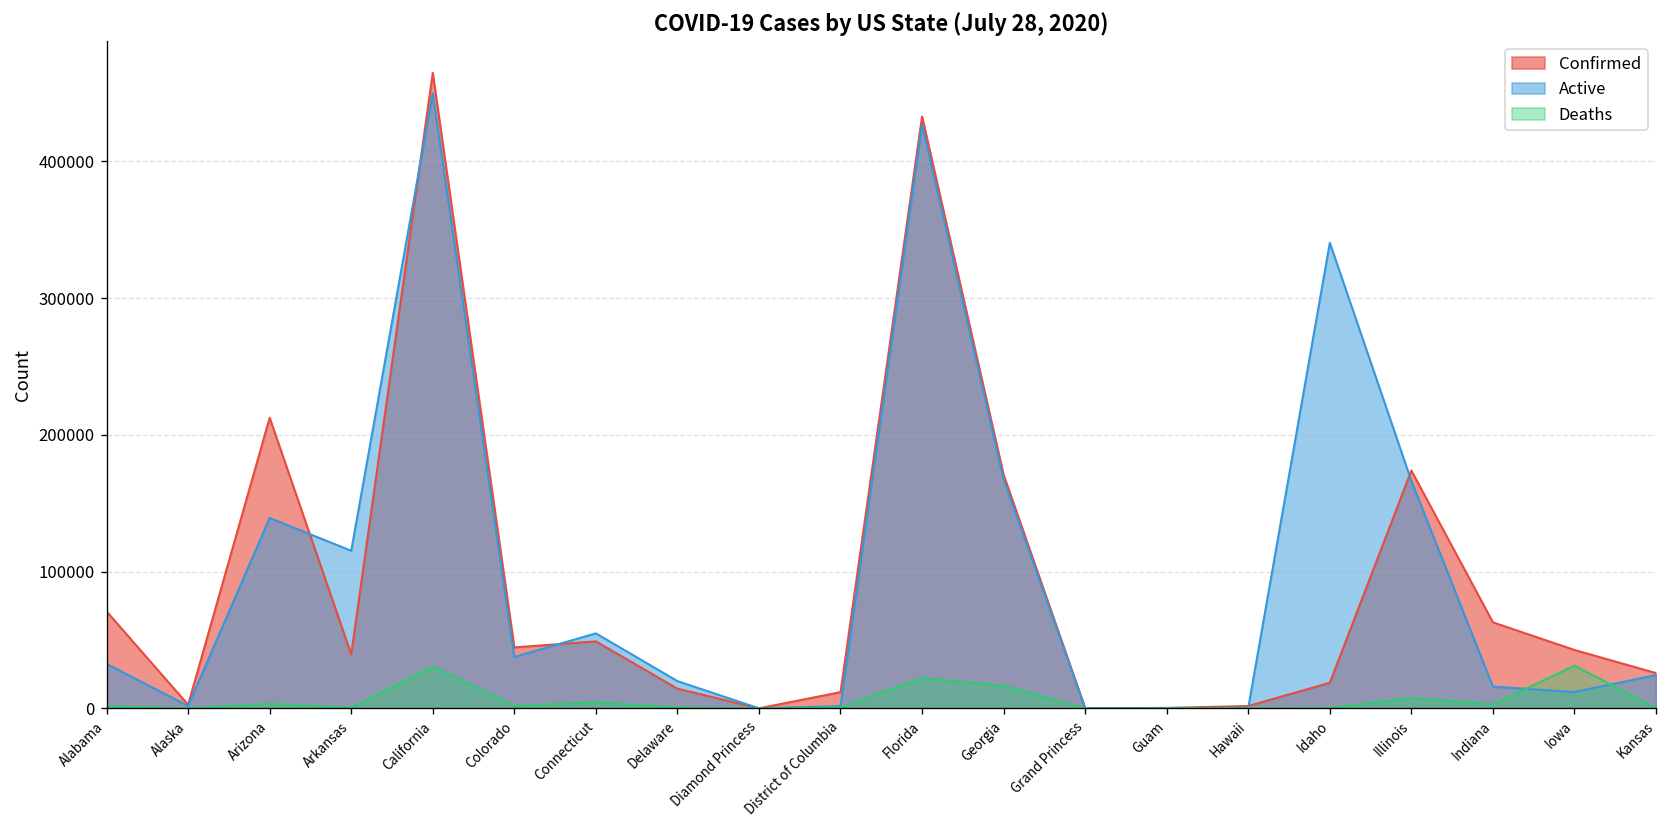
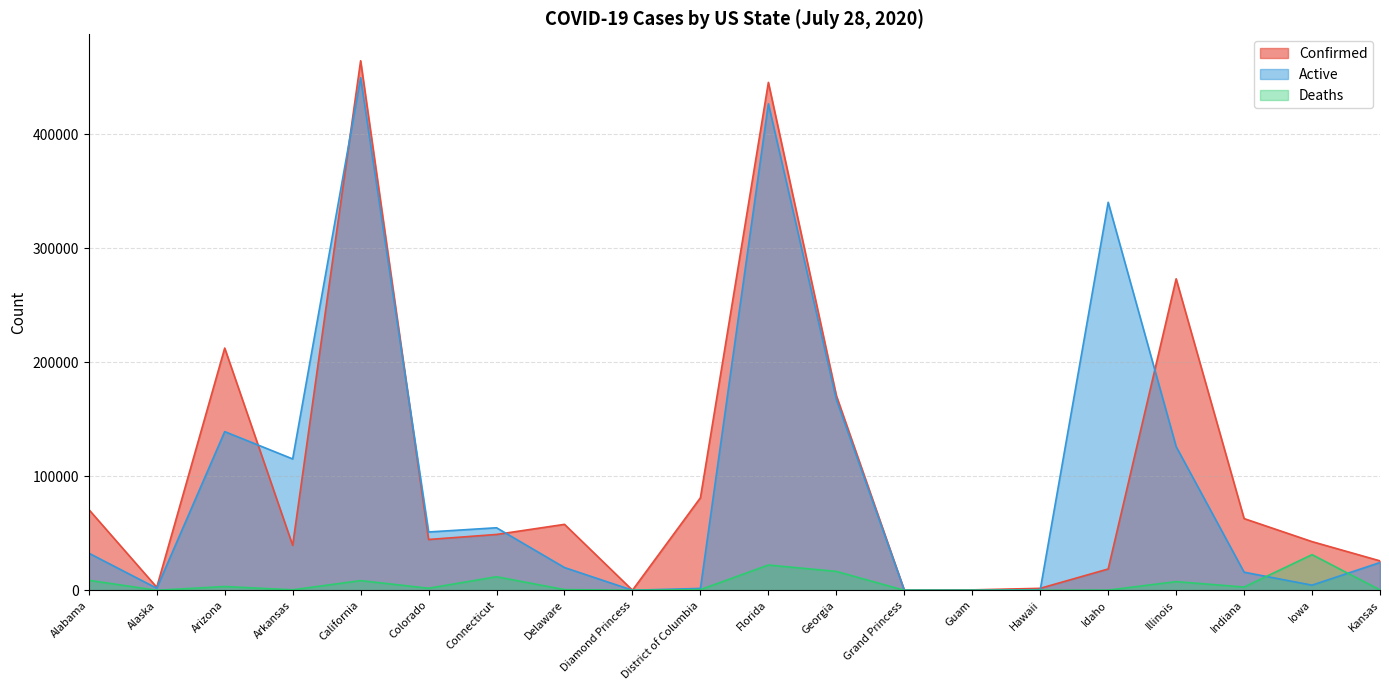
Deaths, Alabama: 1000 -> 9000
Deaths, California: 31000 -> 8000
Active, Colorado: 38000 -> 51000
Deaths, Connecticut: 4000 -> 12000
Confirmed, Delaware: 14000 -> 58000
Confirmed, District of Columbia: 12000 -> 81000
Confirmed, Florida: 433000 -> 446000
Confirmed, Illinois: 174000 -> 273000
Active, Illinois: 166000 -> 126000
Active, Iowa: 12000 -> 5000
